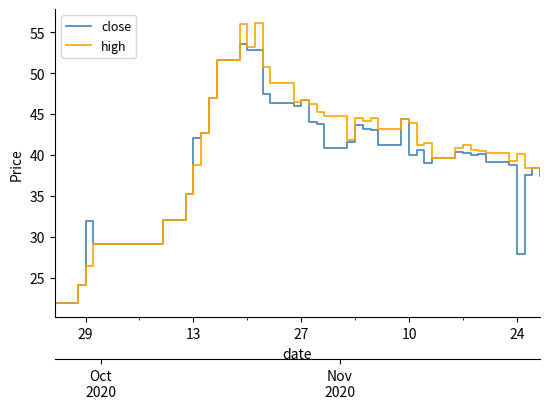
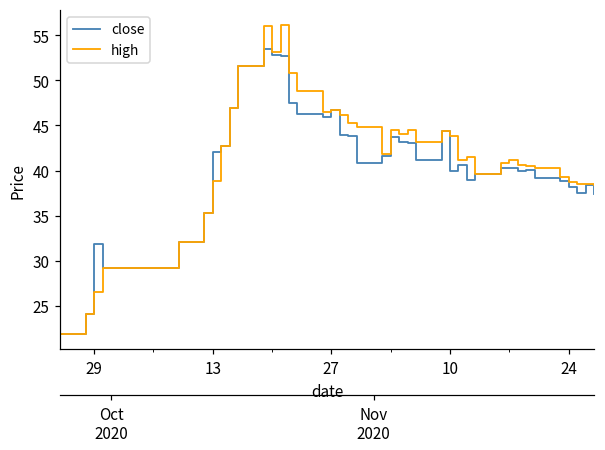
close, 24: 28 -> 38
high, 24: 40 -> 39
